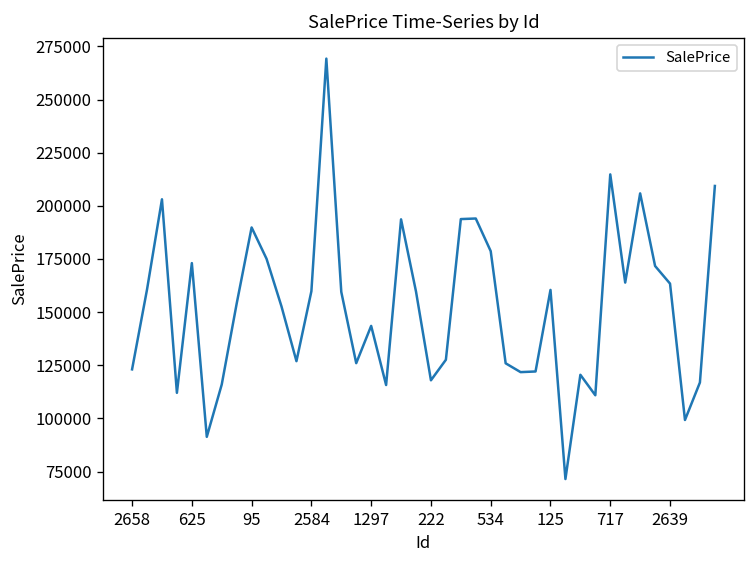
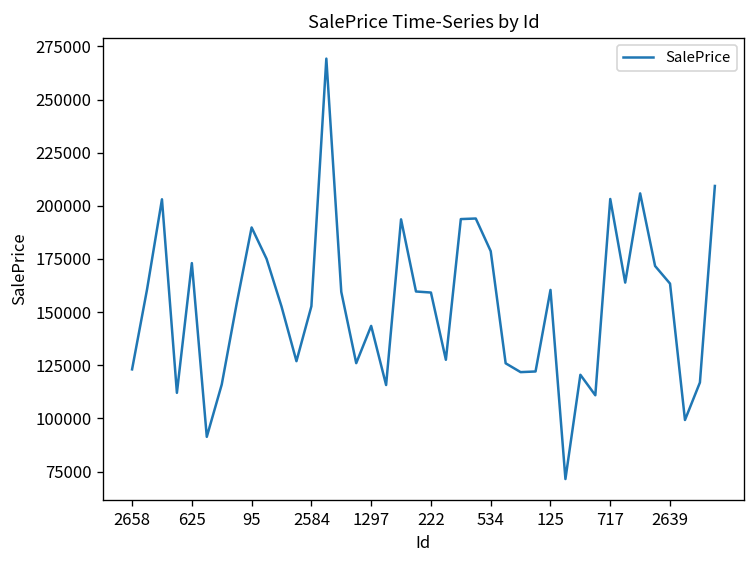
2584: 160000 -> 153000
222: 118000 -> 159000
717: 215000 -> 203000
